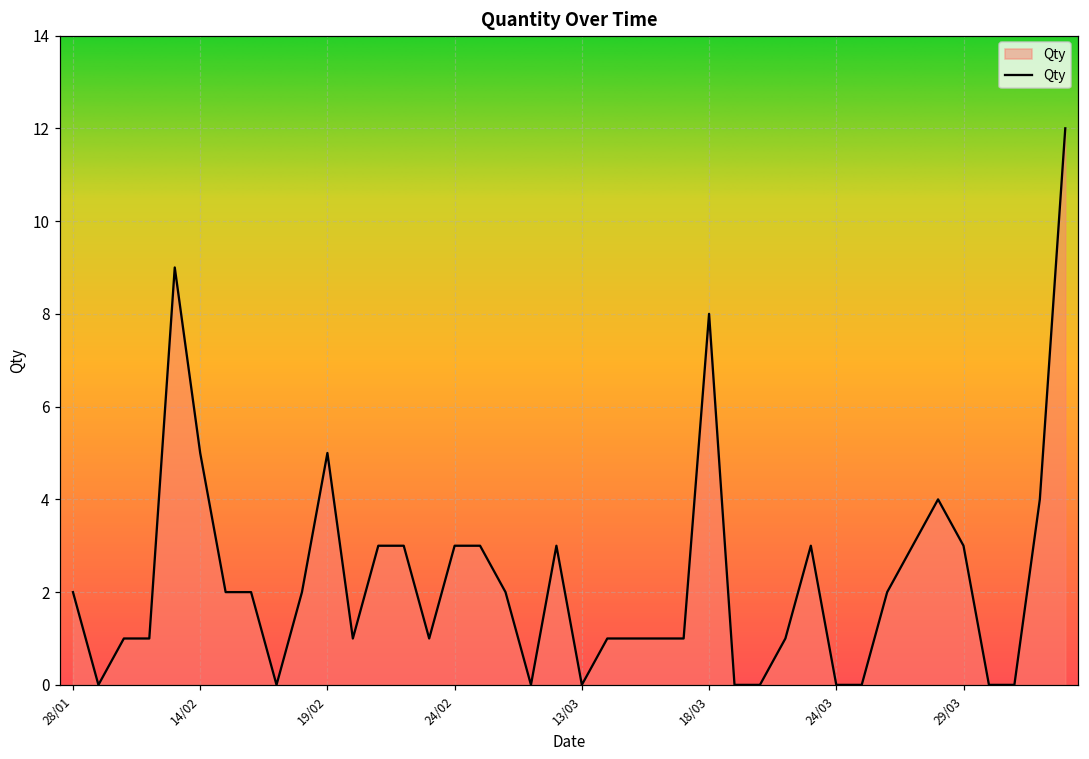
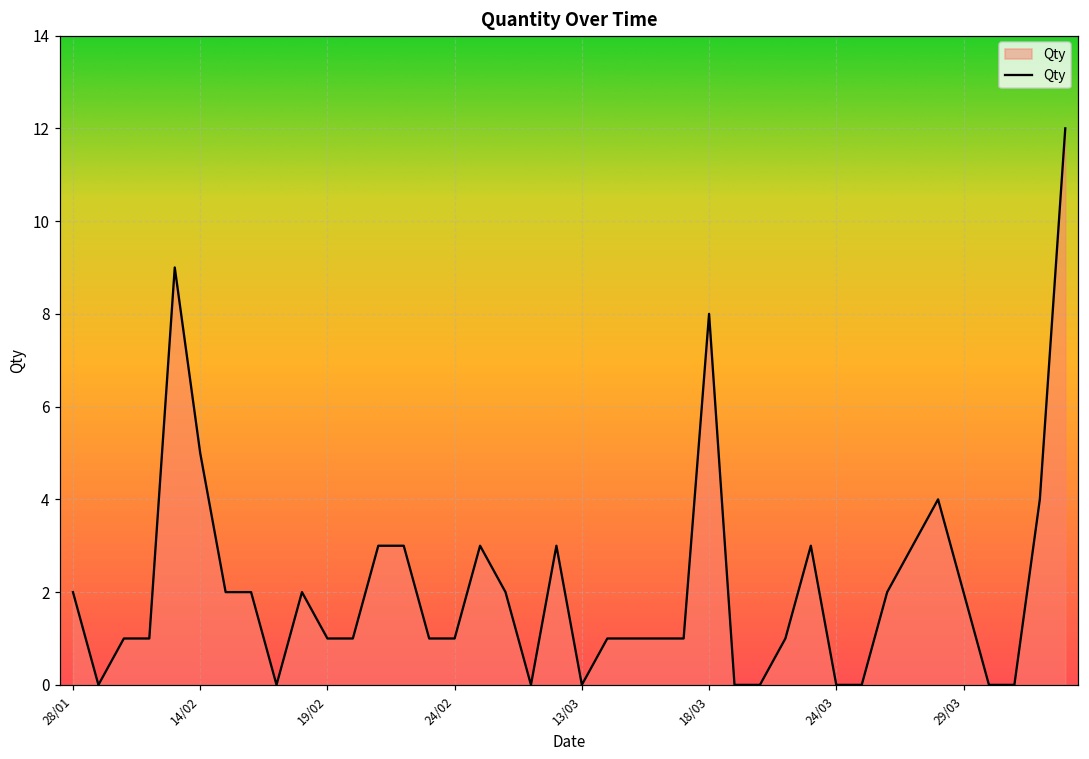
19/02: 5 -> 1
24/02: 3 -> 1
29/03: 3 -> 2
